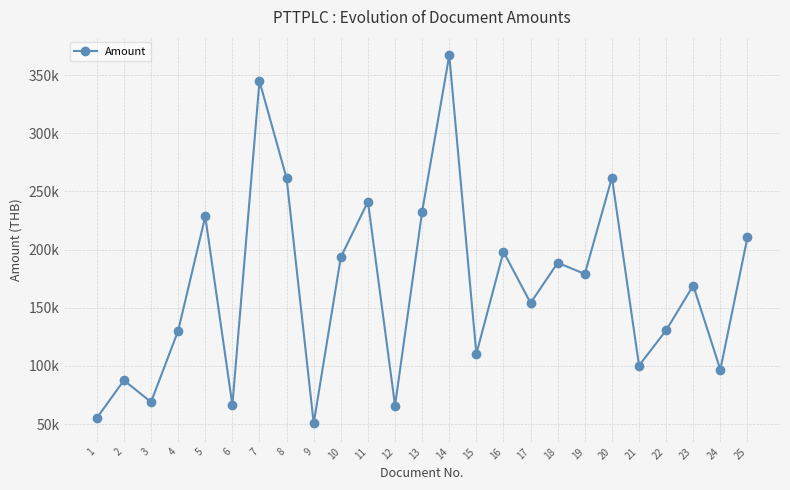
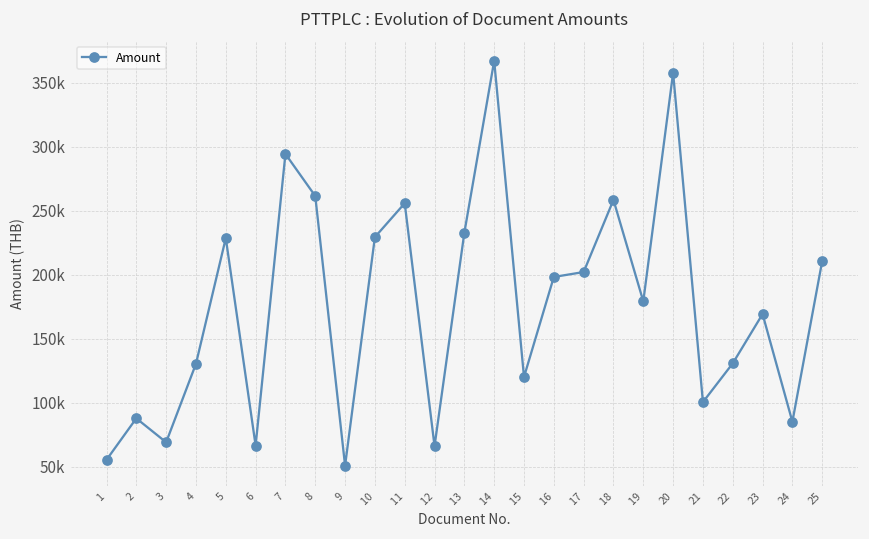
7: 345000 -> 294000
10: 194000 -> 229000
11: 241000 -> 256000
15: 110000 -> 120000
17: 154000 -> 202000
18: 189000 -> 258000
20: 262000 -> 358000
24: 97000 -> 85000
